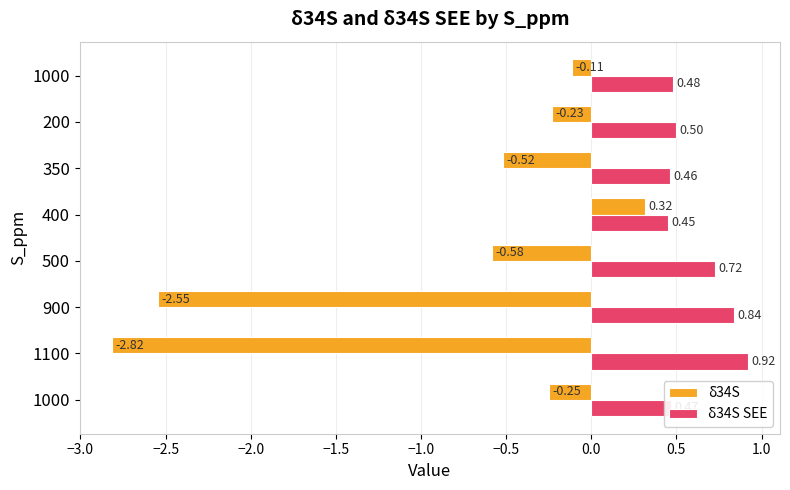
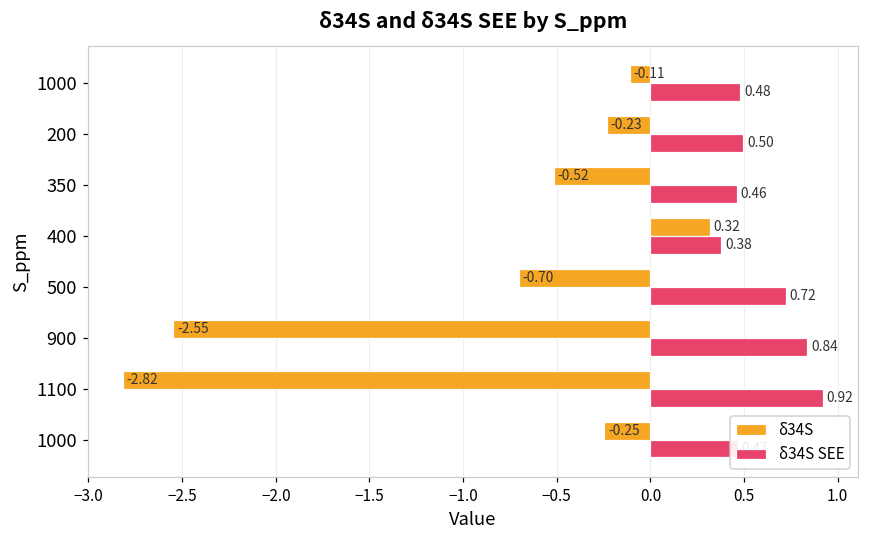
δ34S SEE, 400: 0.45 -> 0.38
δ34S, 500: -0.58 -> -0.70
